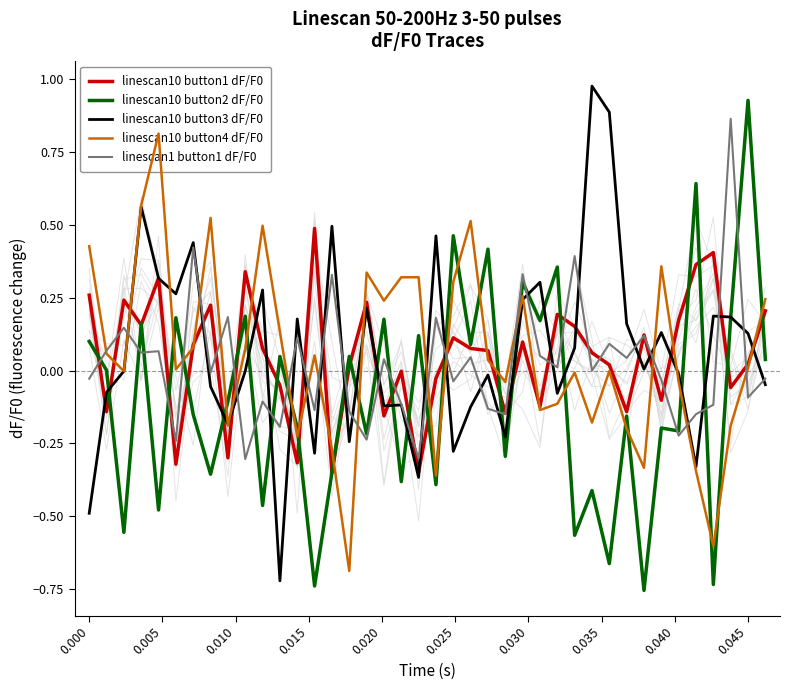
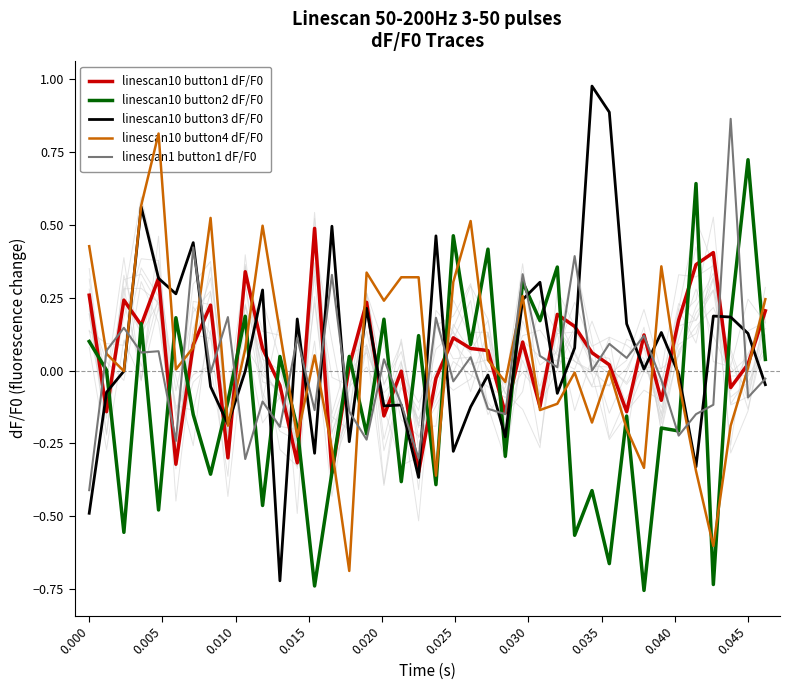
linescan1 button1 dF/F0, 0.000: -0.03 -> -0.41
linescan10 button2 dF/F0, 0.045: 0.93 -> 0.72
